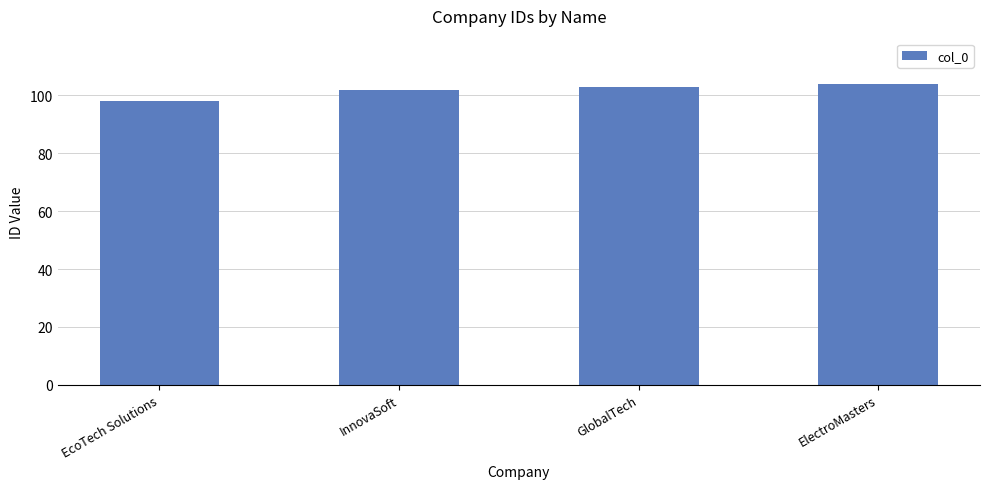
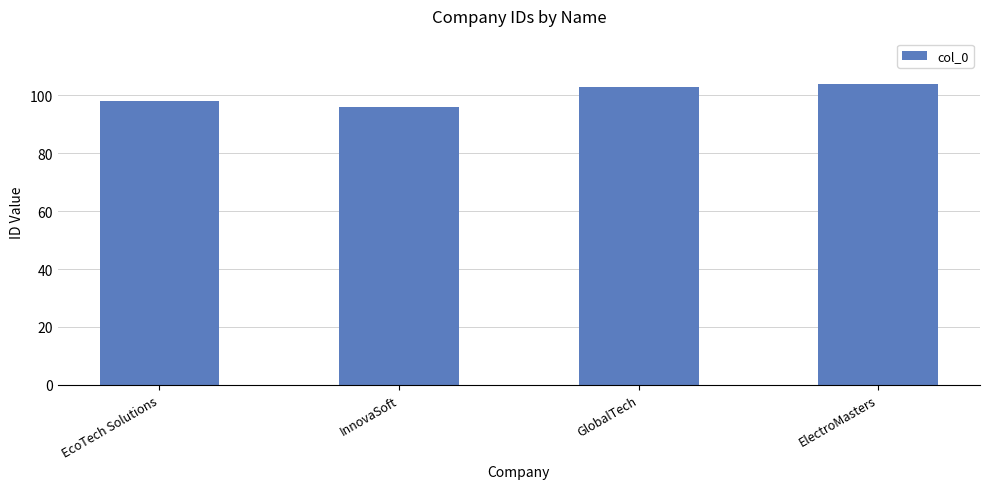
InnovaSoft: 102 -> 96
